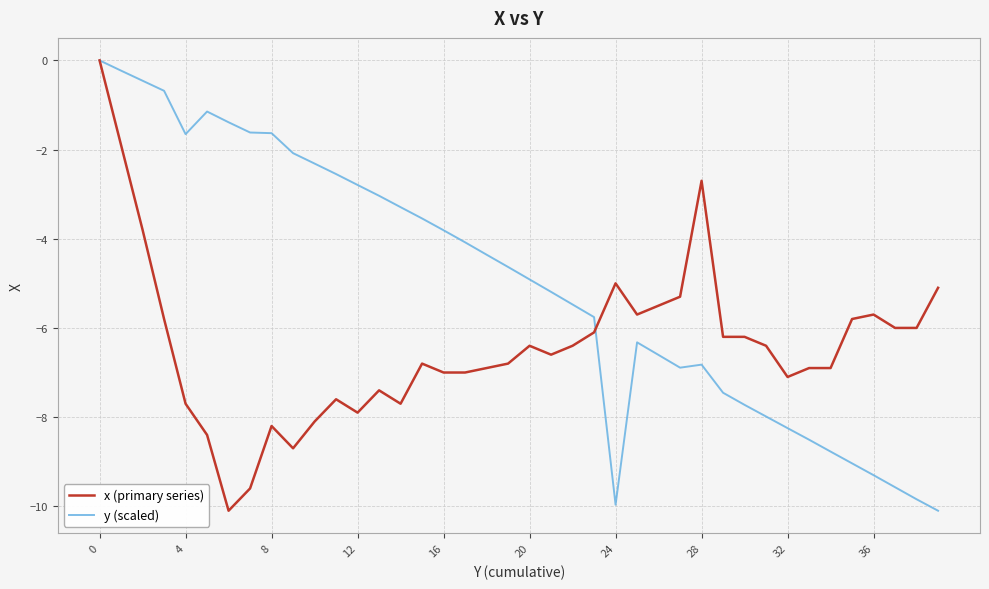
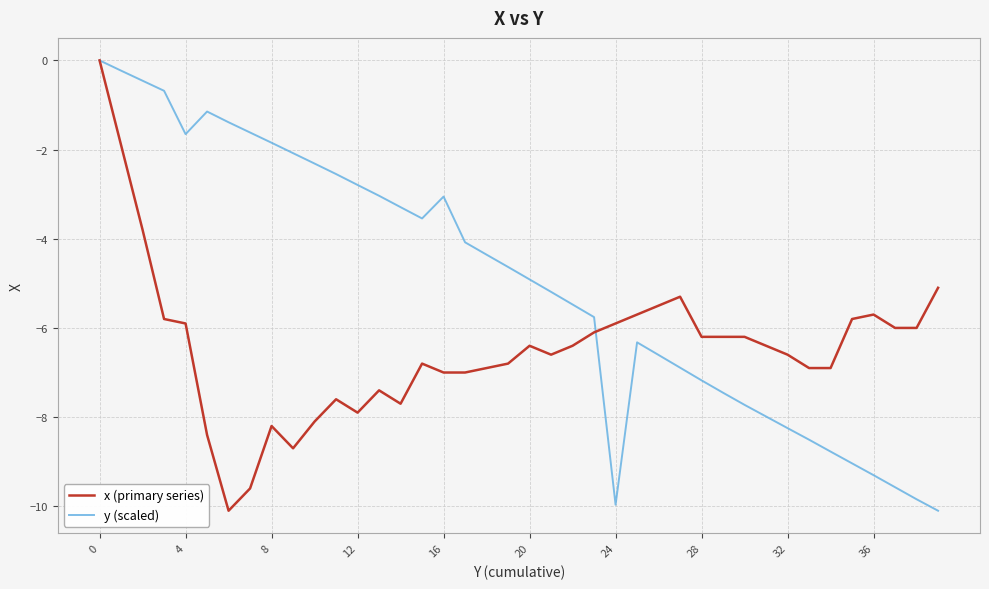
x (primary series), 4: -7.7 -> -5.9
y (scaled), 8: -1.6 -> -1.8
y (scaled), 16: -3.8 -> -3.1
x (primary series), 24: -5.0 -> -5.9
x (primary series), 28: -2.7 -> -6.2
y (scaled), 28: -6.8 -> -7.2
x (primary series), 32: -7.1 -> -6.6
